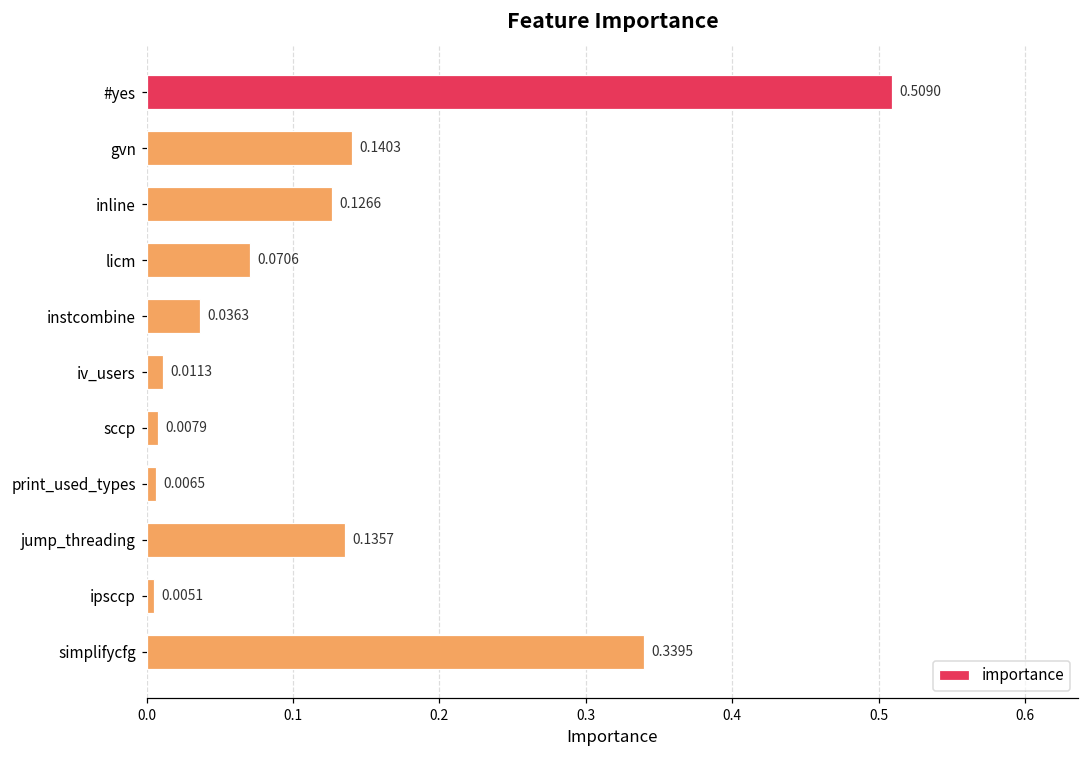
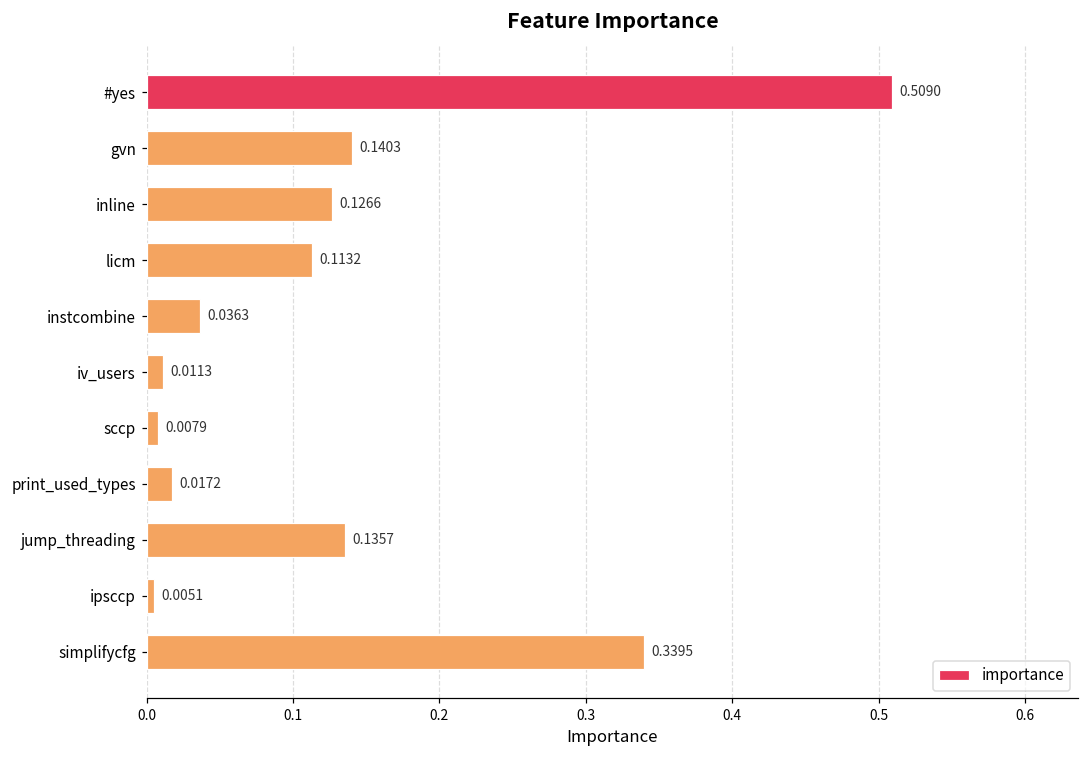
licm: 0.0706 -> 0.1132
print_used_types: 0.0065 -> 0.0172
